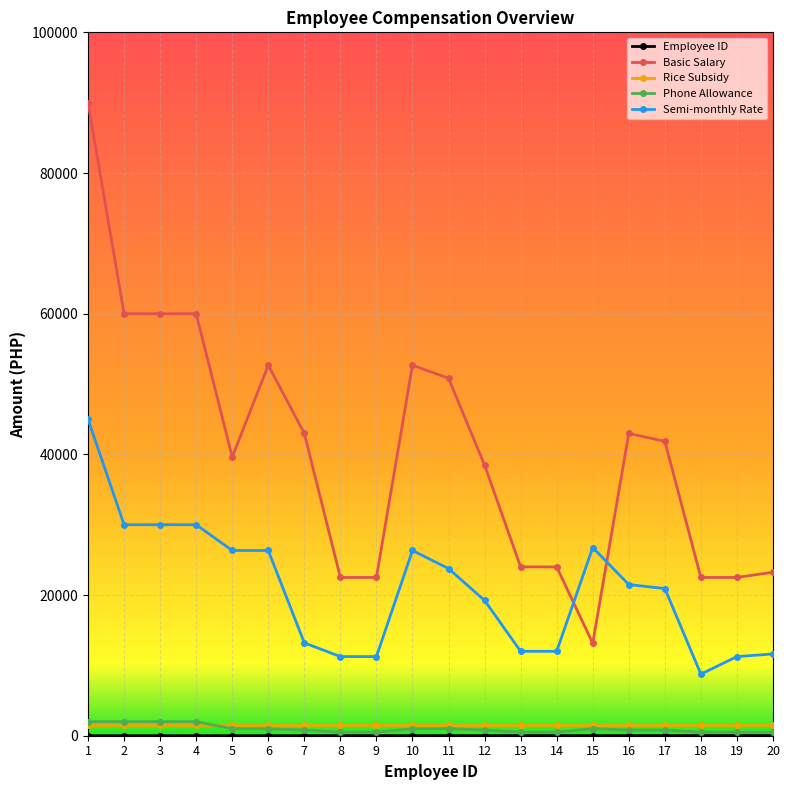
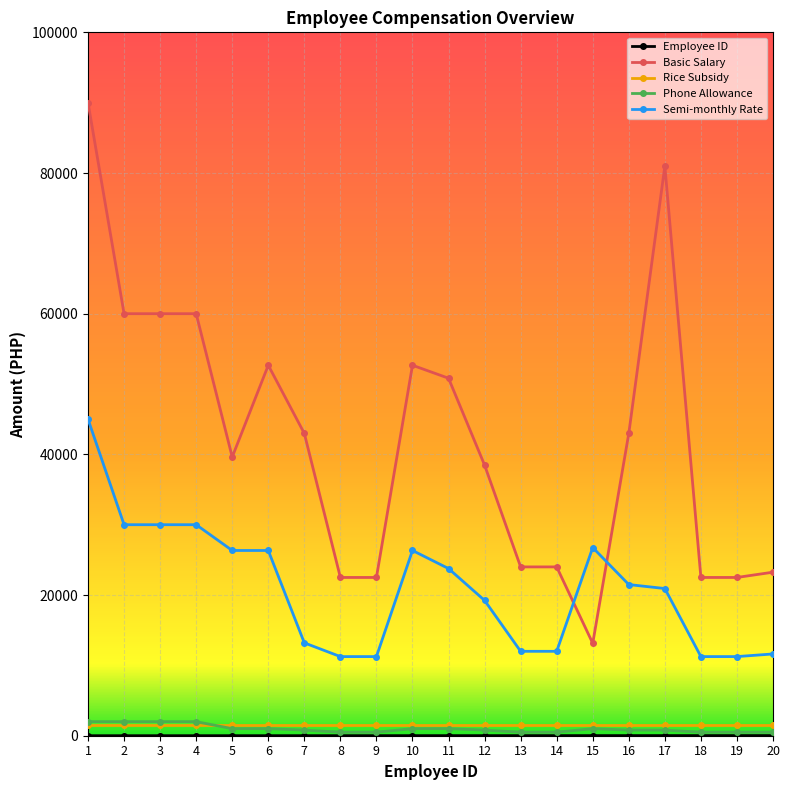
Basic Salary, 17: 42000 -> 81000
Semi-monthly Rate, 18: 9000 -> 11000
